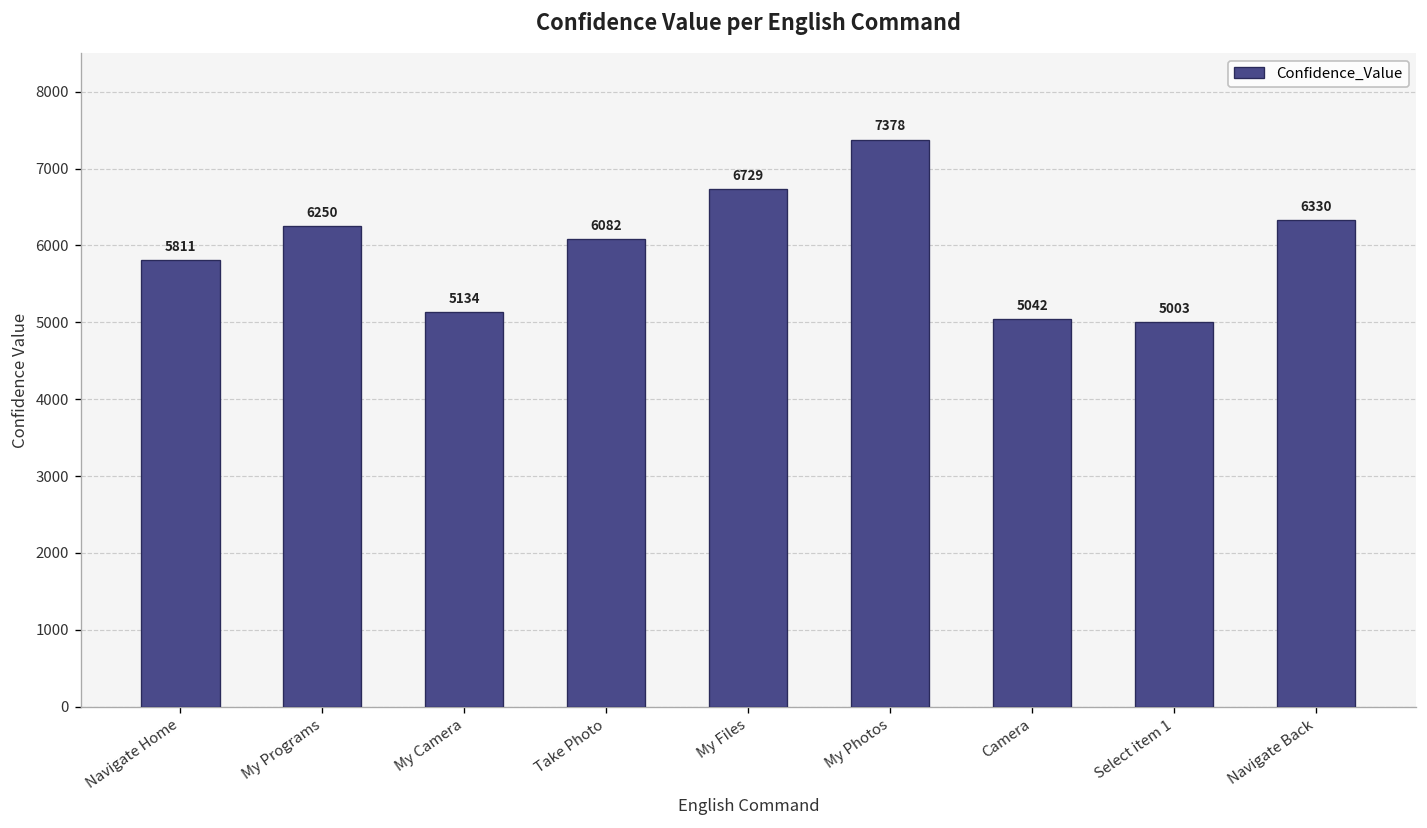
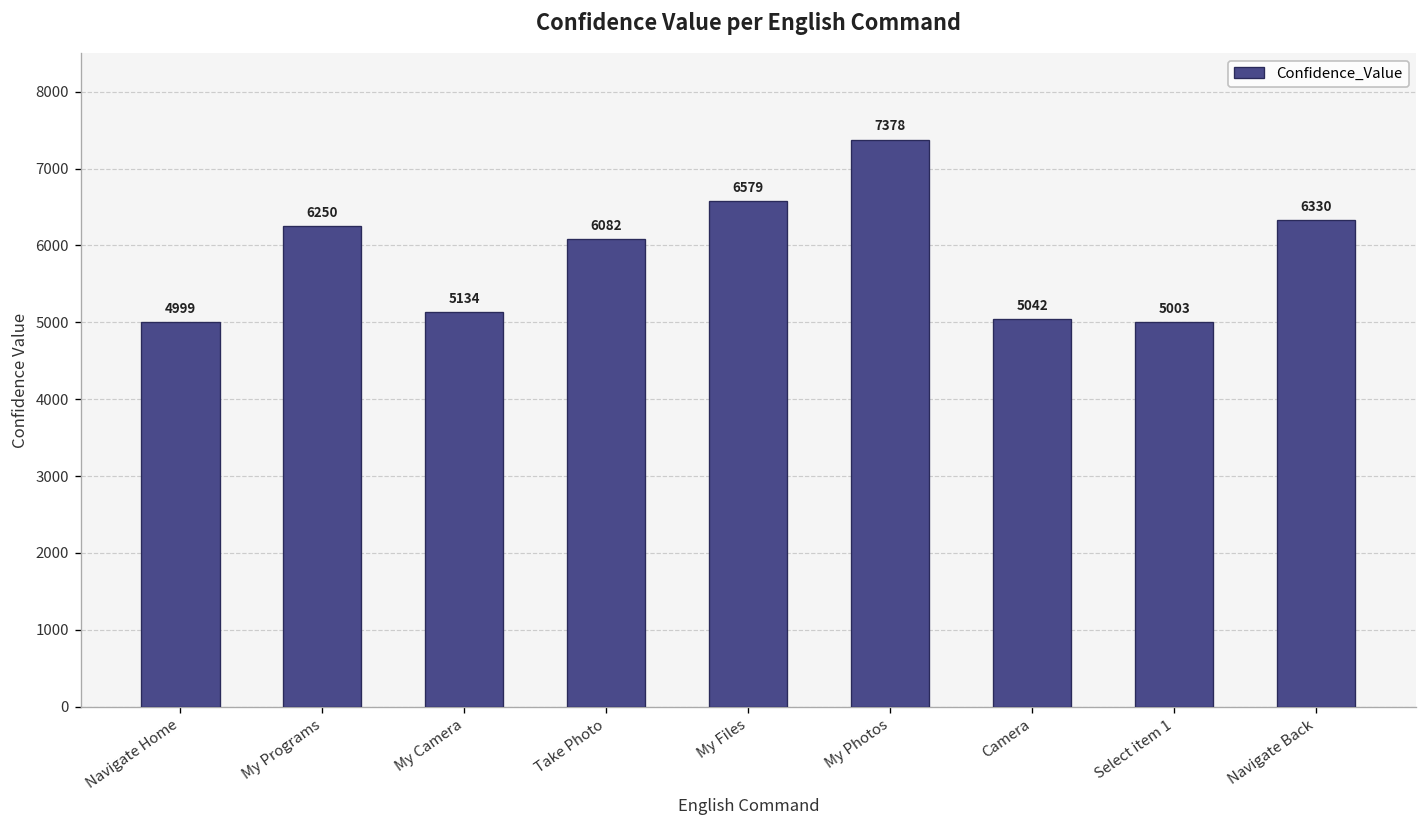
Navigate Home: 5811 -> 4999
My Files: 6729 -> 6579
